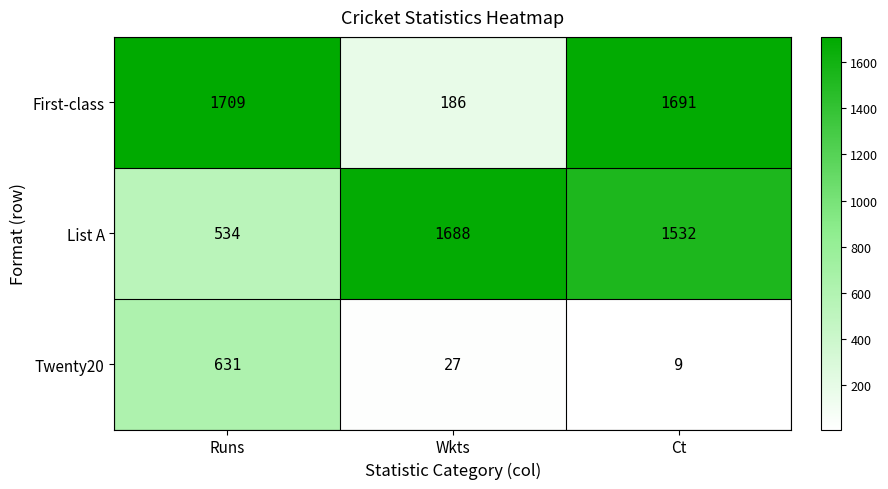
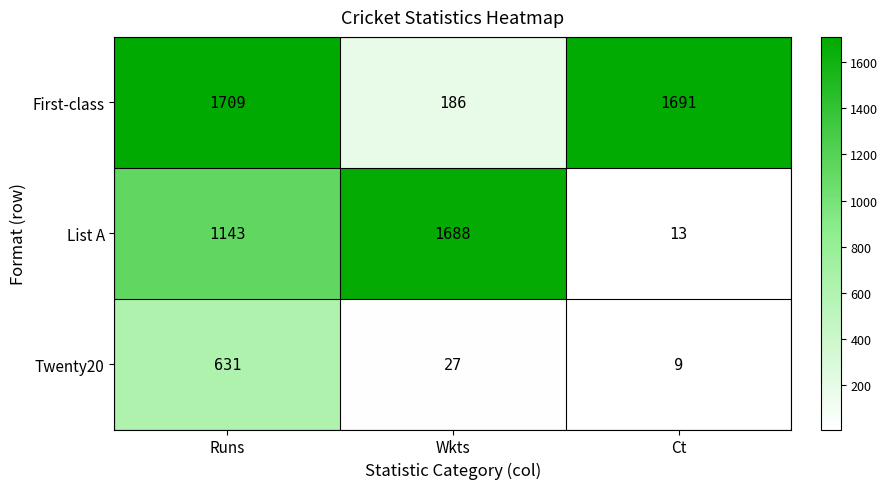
List A, Runs: 534 -> 1143
List A, Ct: 1532 -> 13
